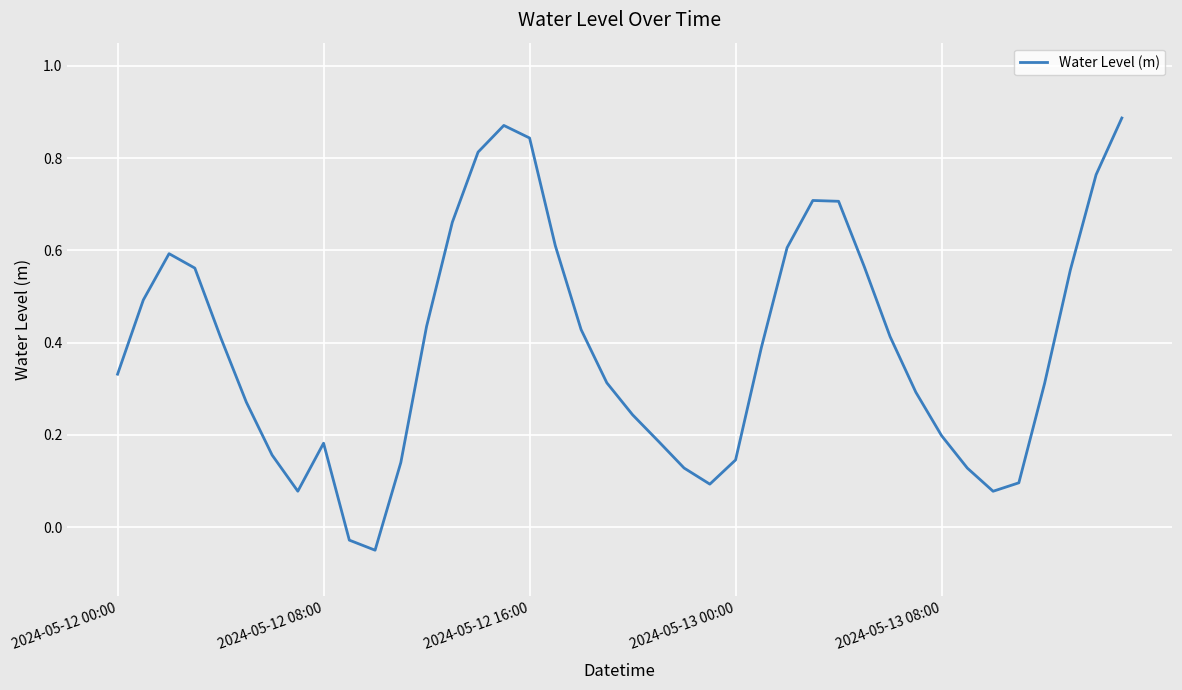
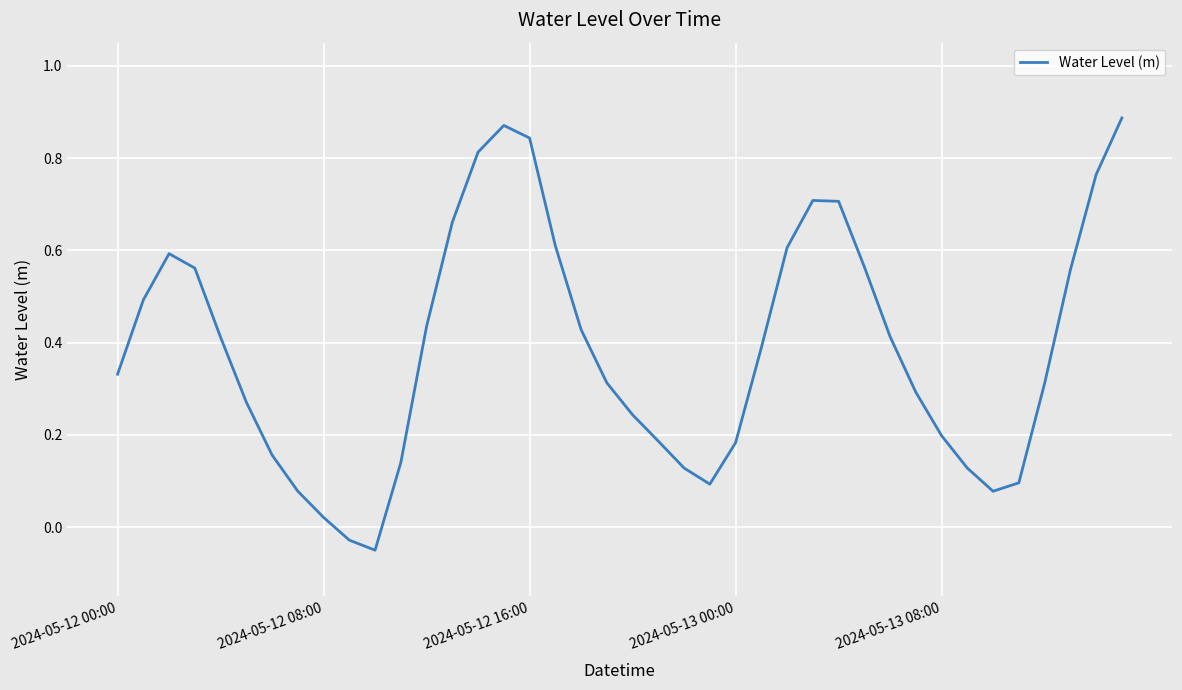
2024-05-12 08:00: 0.18 -> 0.02
2024-05-13 00:00: 0.15 -> 0.18
